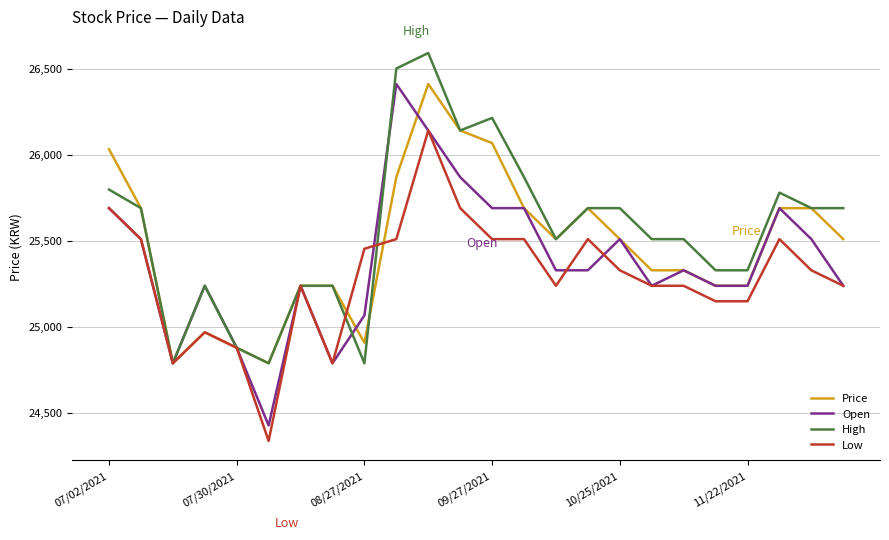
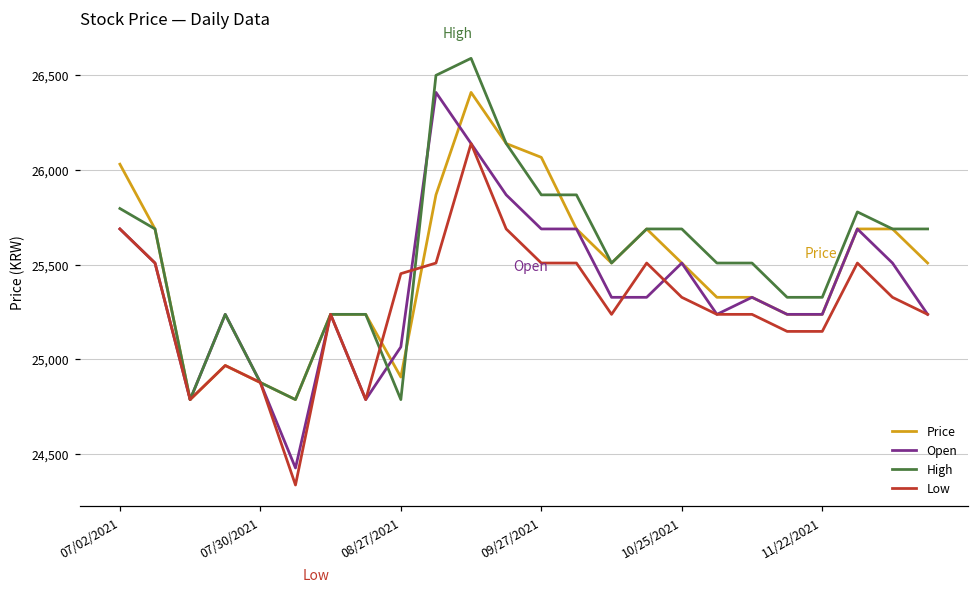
High, 09/27/2021: 26,210 -> 25,870
